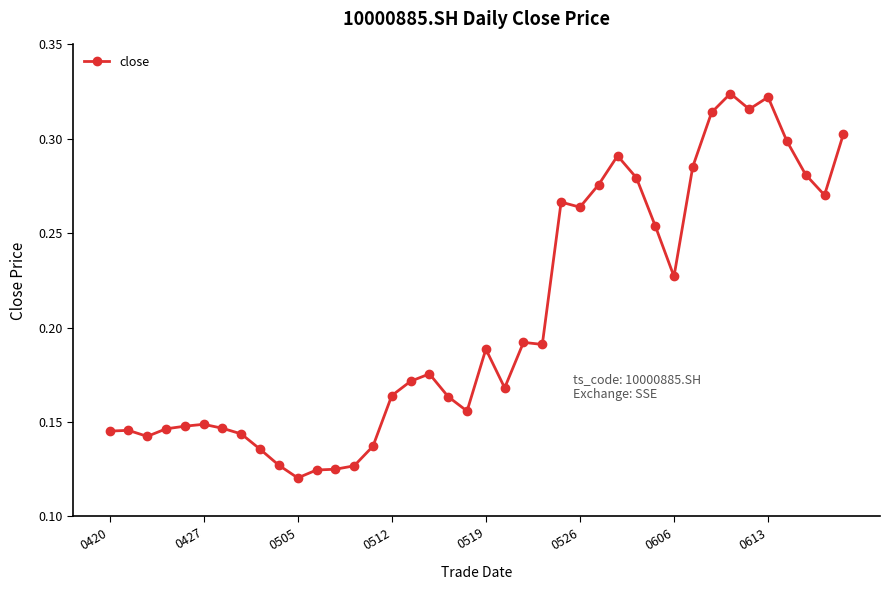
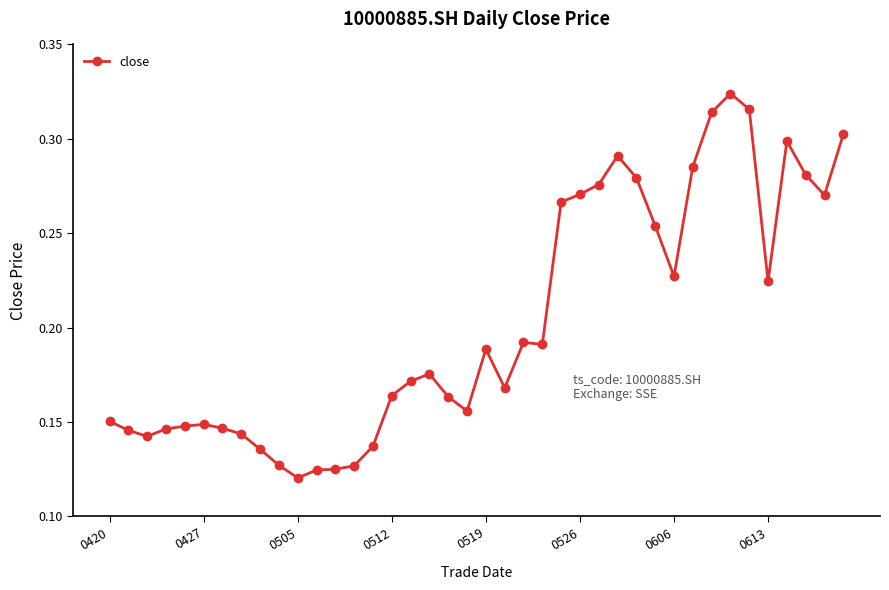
0420: 0.145 -> 0.150
0526: 0.264 -> 0.271
0613: 0.322 -> 0.225
